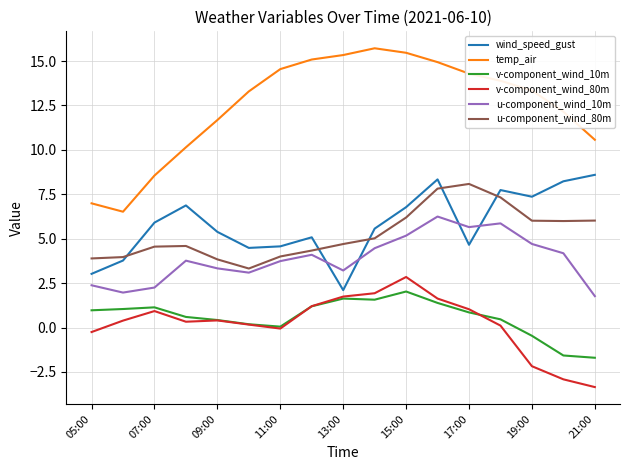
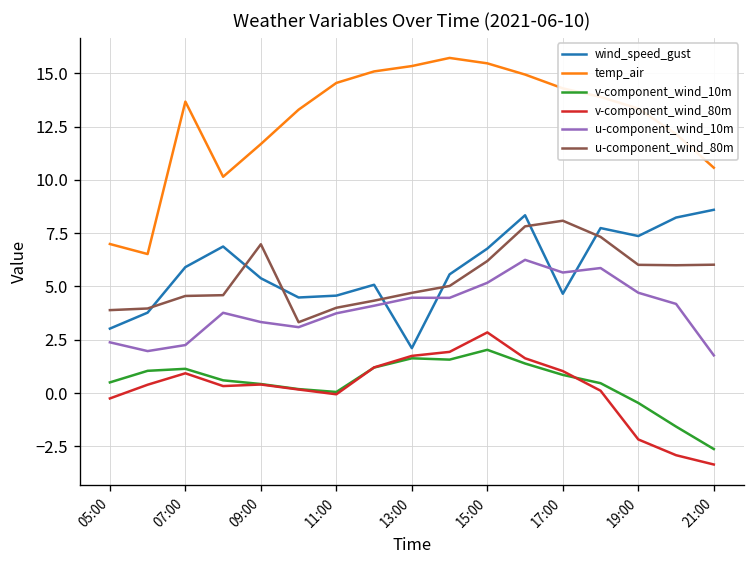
v-component_wind_10m, 05:00: 1.0 -> 0.5
temp_air, 07:00: 8.6 -> 13.7
u-component_wind_80m, 09:00: 3.8 -> 7.0
u-component_wind_10m, 13:00: 3.2 -> 4.5
v-component_wind_10m, 21:00: -1.7 -> -2.6
